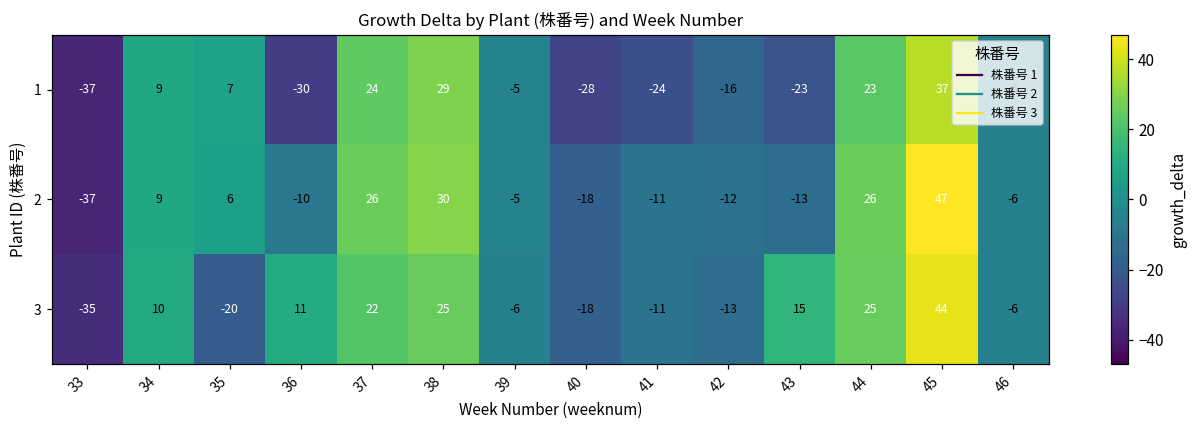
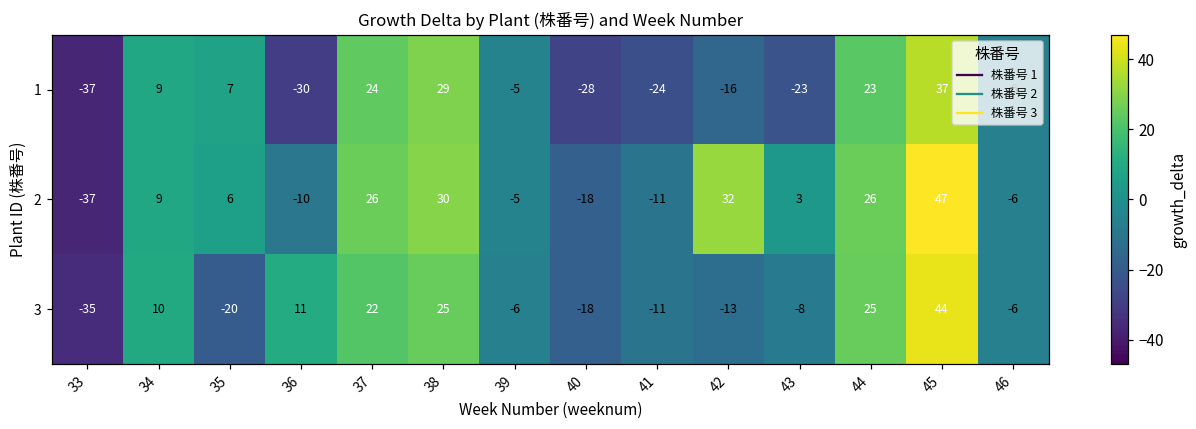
2, 42: -12 -> 32
2, 43: -13 -> 3
3, 43: 15 -> -8
